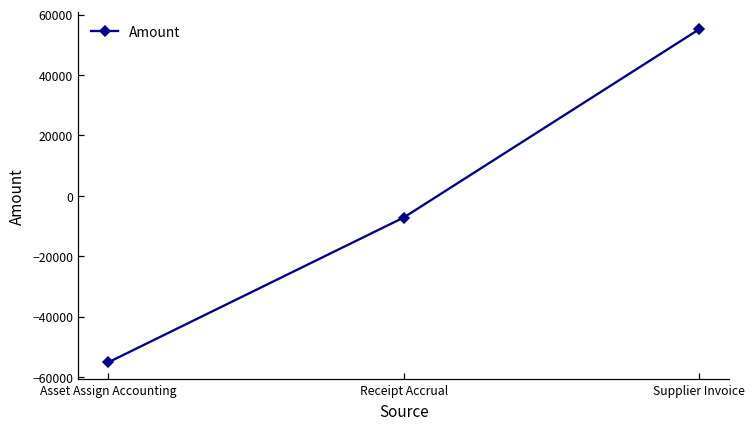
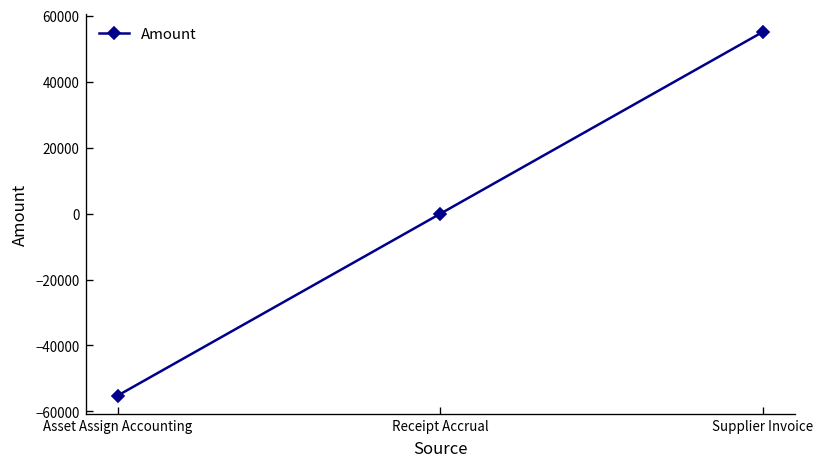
Receipt Accrual: -7000 -> 0
